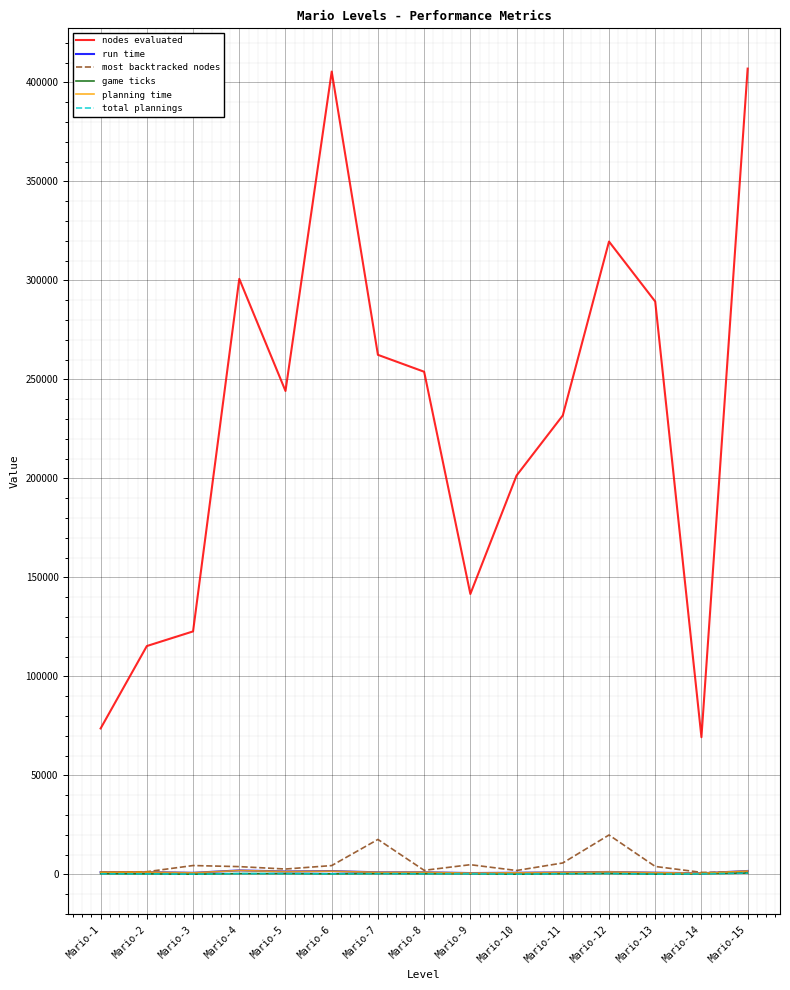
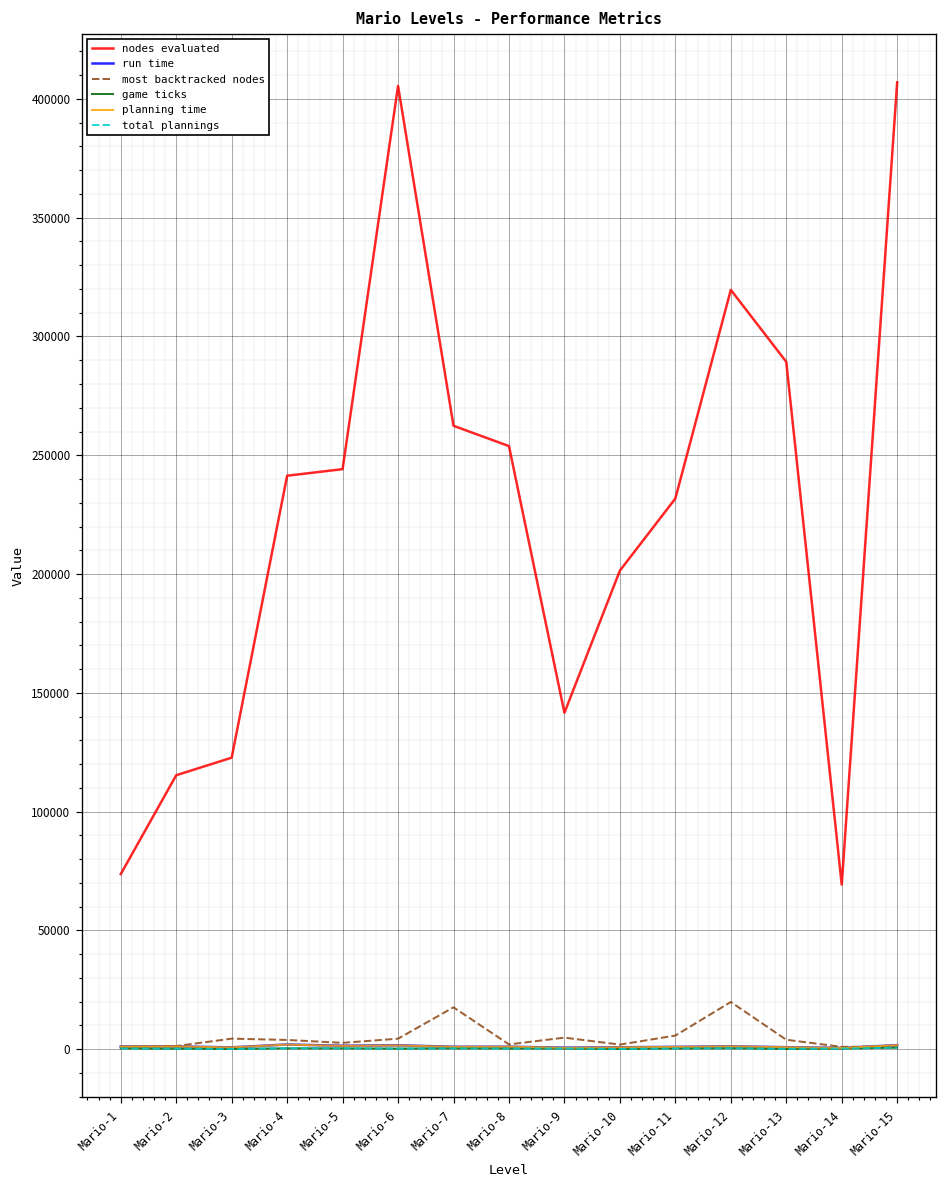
nodes evaluated, Mario-4: 301000 -> 241000
